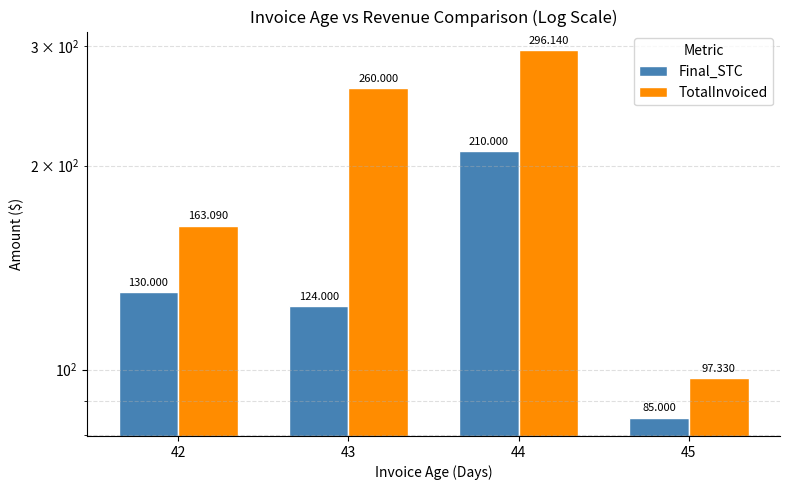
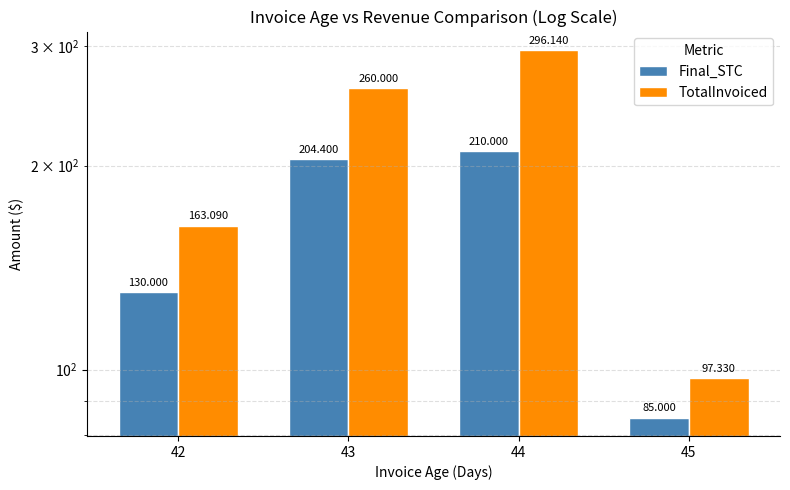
Final_STC, 43: 124.000 -> 204.400
